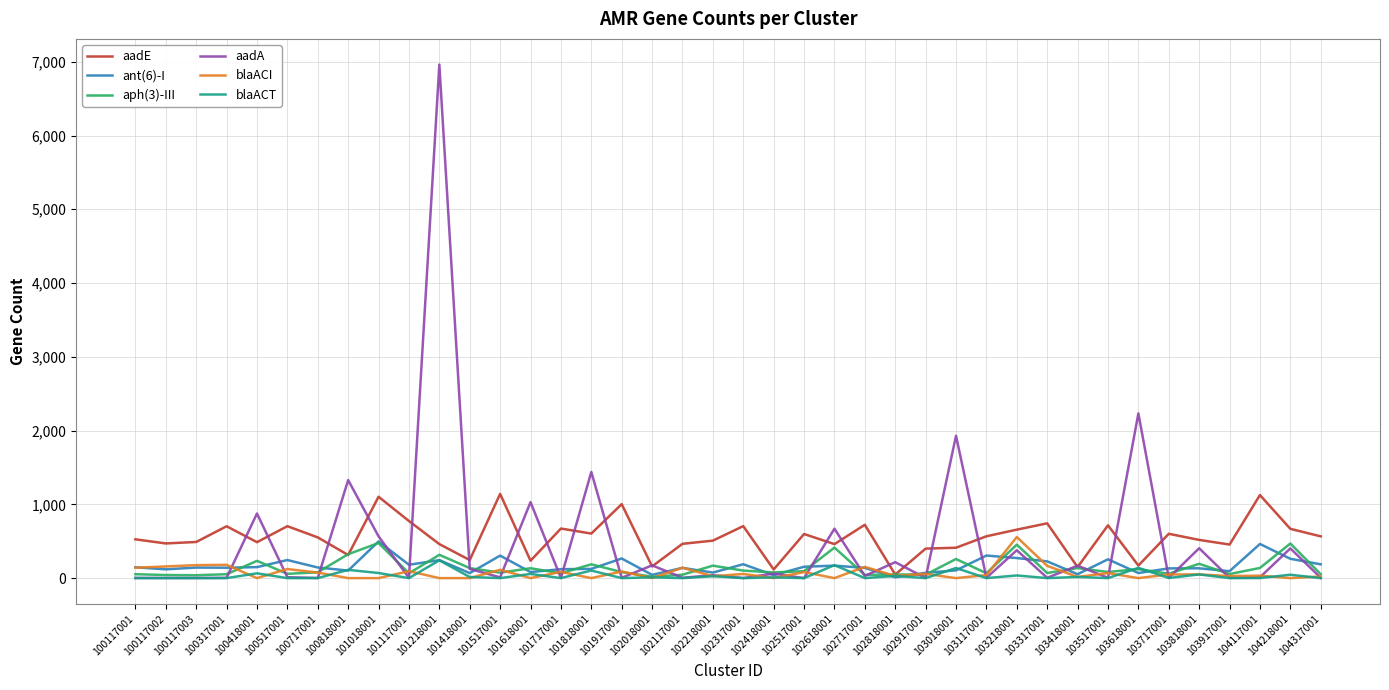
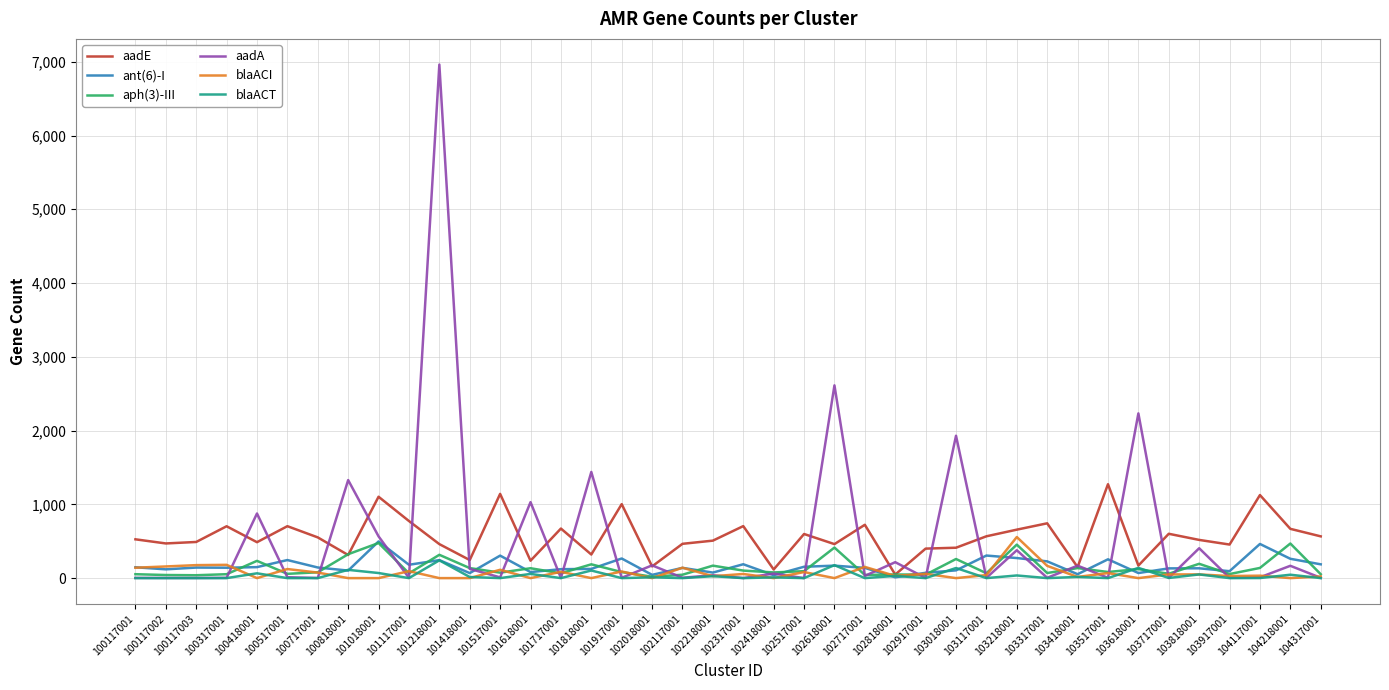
aadE, 101818001: 600 -> 300
aadA, 102618001: 700 -> 2,600
aadE, 103517001: 700 -> 1,300
aadA, 104218001: 400 -> 200
